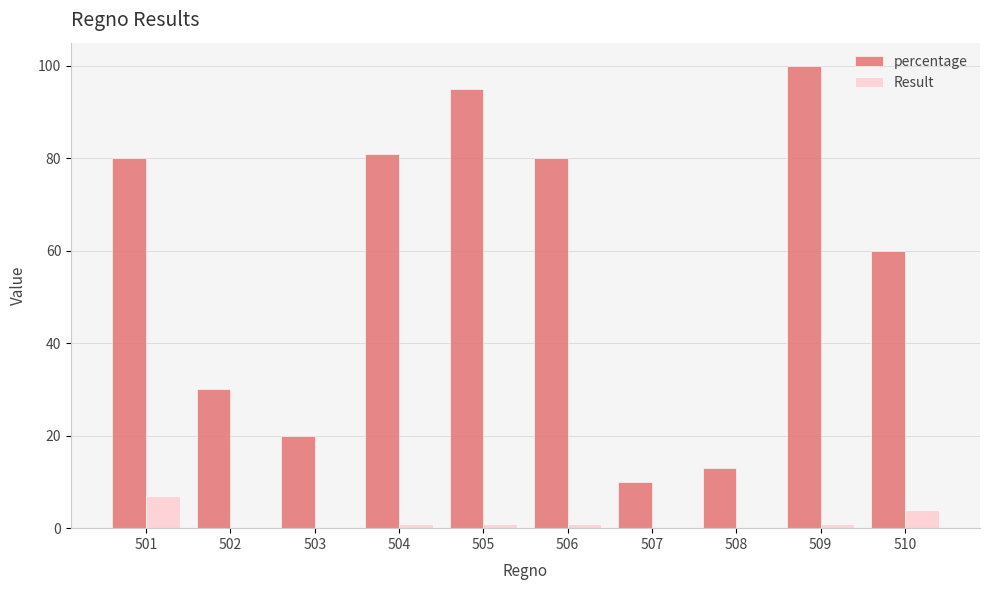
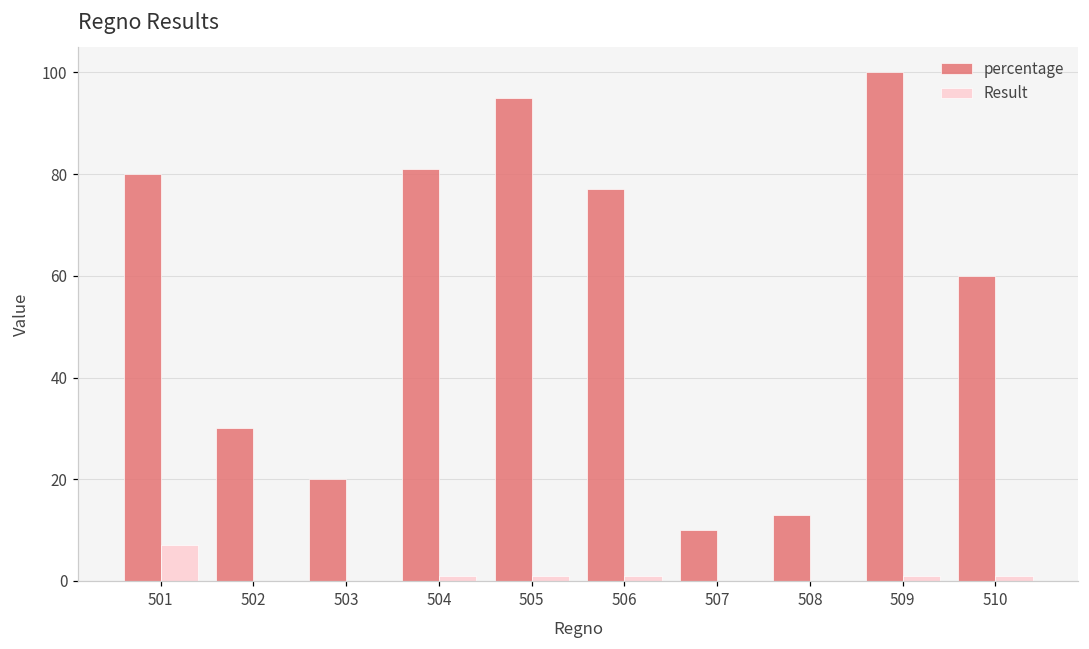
percentage, 506: 80 -> 77
Result, 510: 4 -> 1
